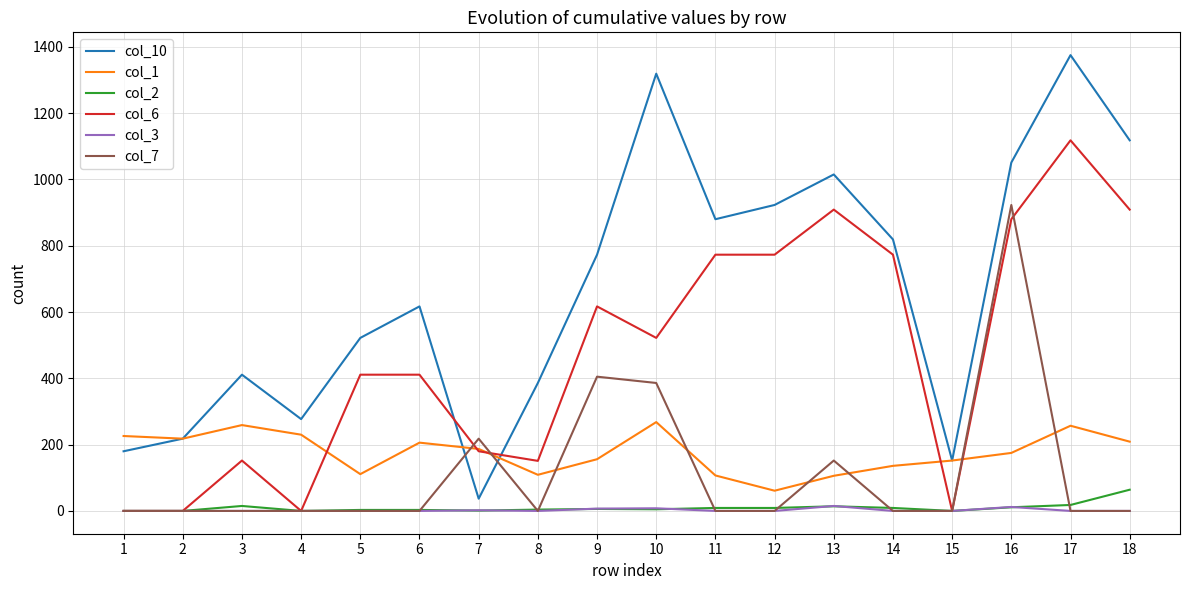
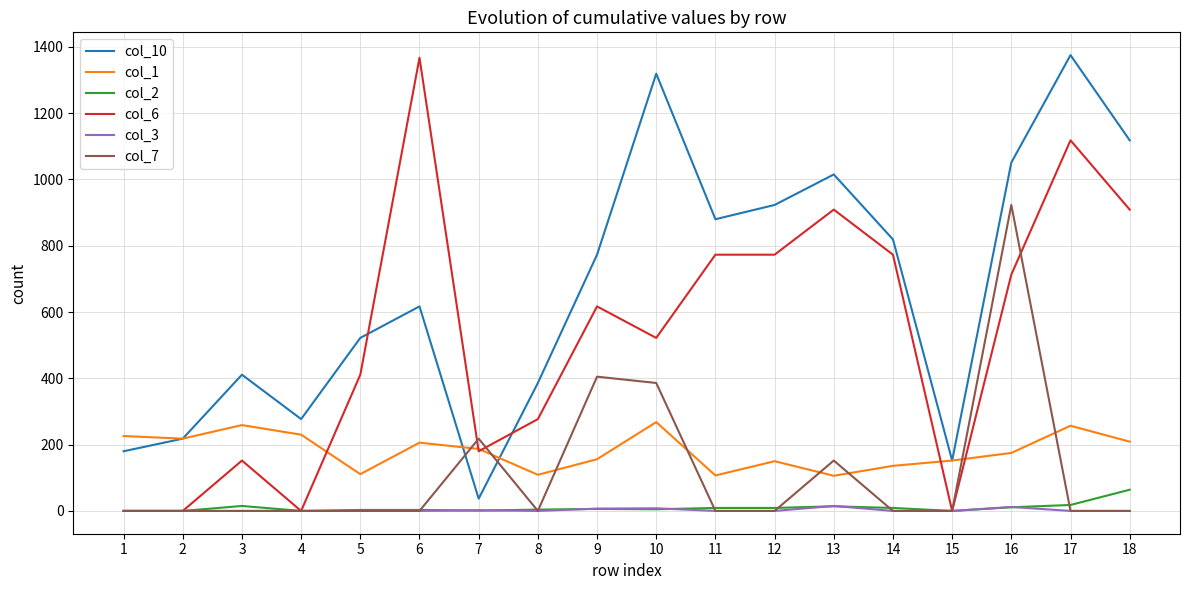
col_6, 6: 410 -> 1370
col_6, 8: 150 -> 280
col_1, 12: 60 -> 150
col_6, 16: 880 -> 710
